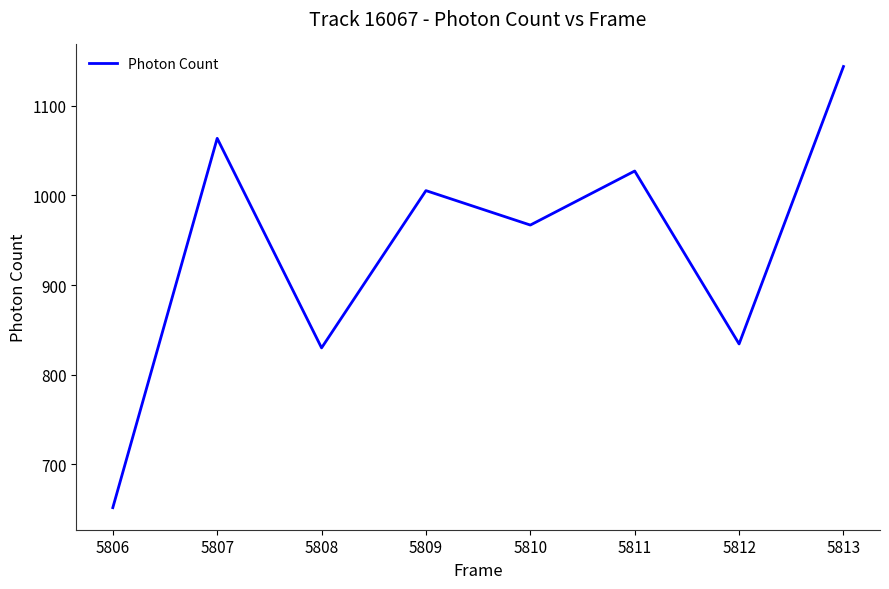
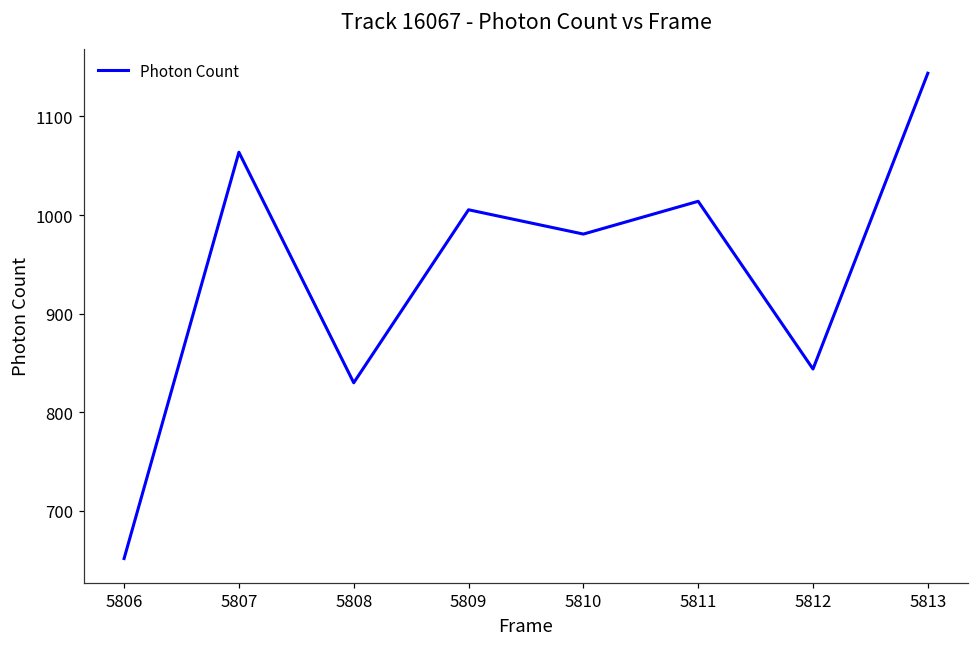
5810: 970 -> 980
5811: 1030 -> 1010
5812: 830 -> 840
